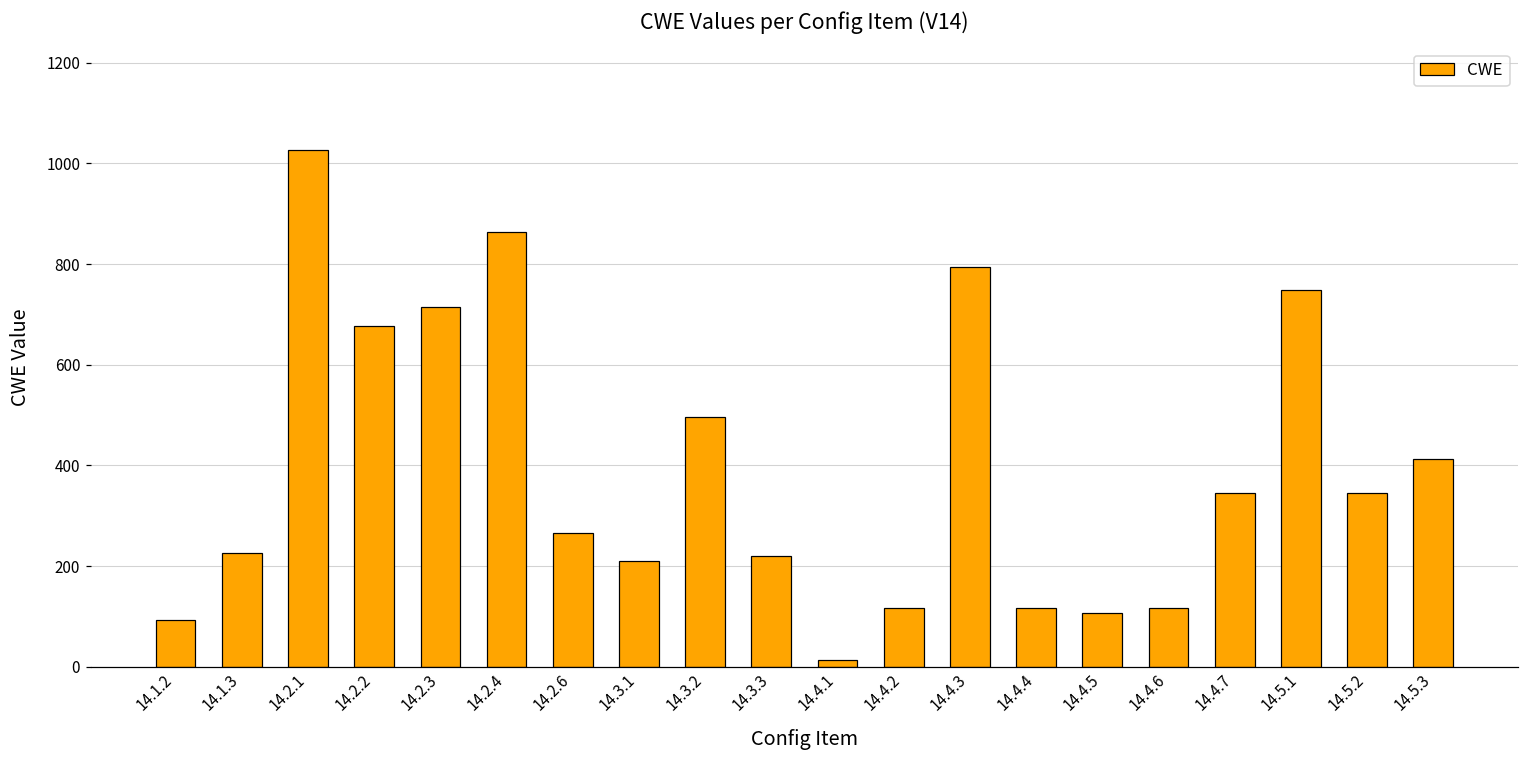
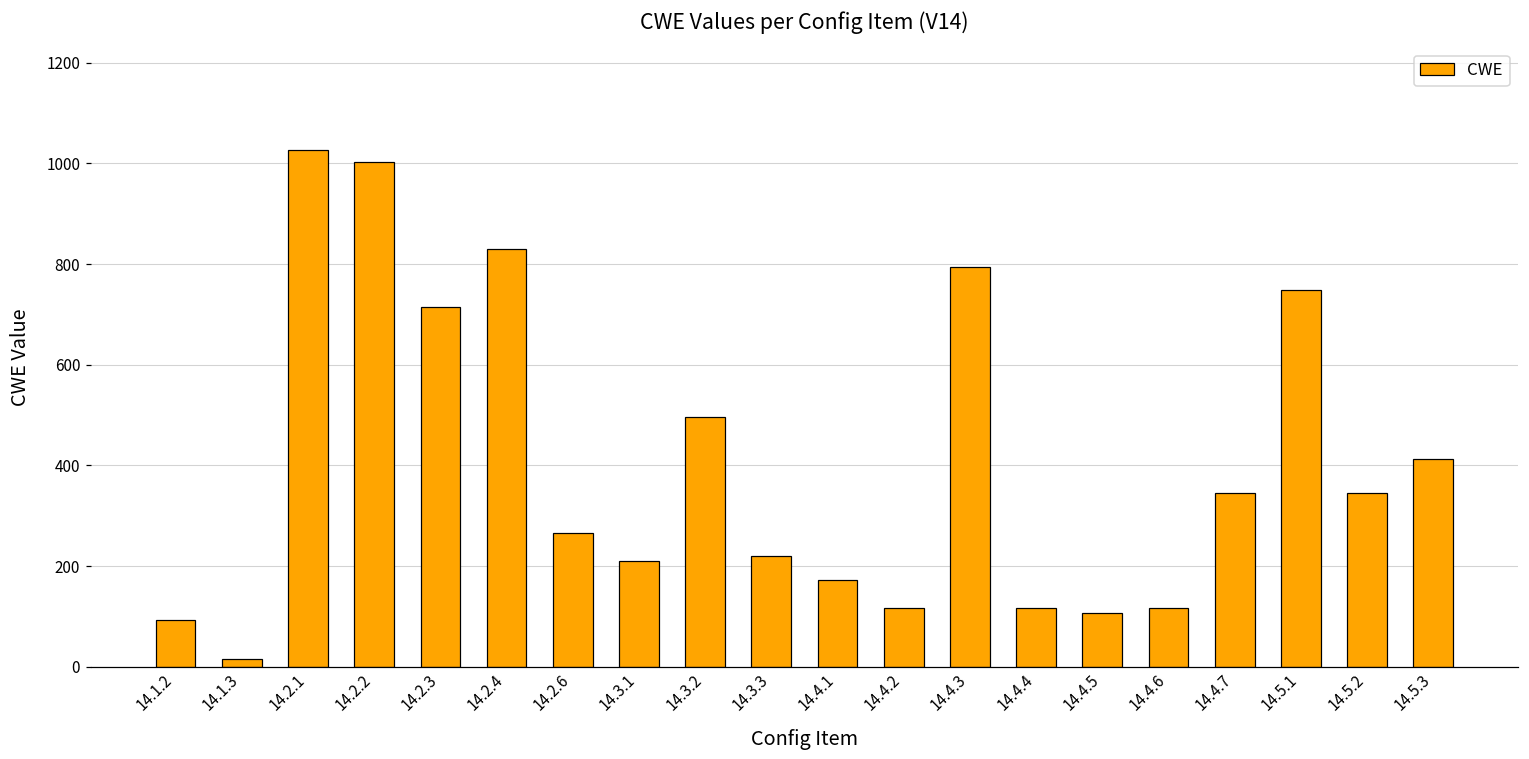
14.1.3: 230 -> 20
14.2.2: 680 -> 1000
14.2.4: 860 -> 830
14.4.1: 10 -> 170
